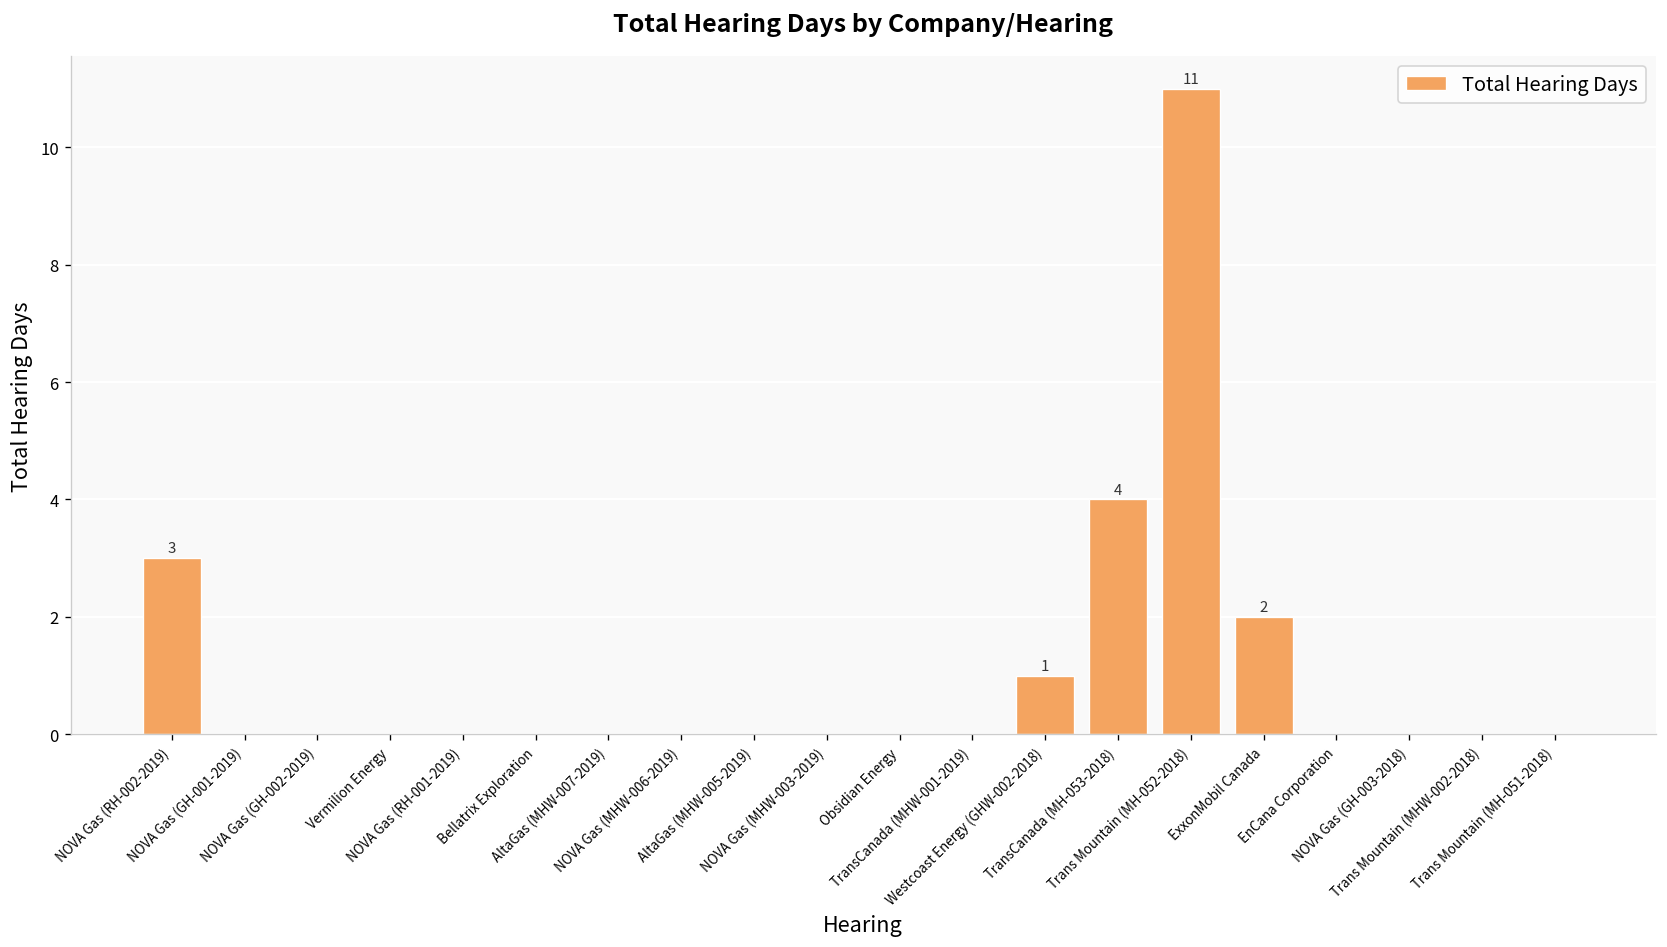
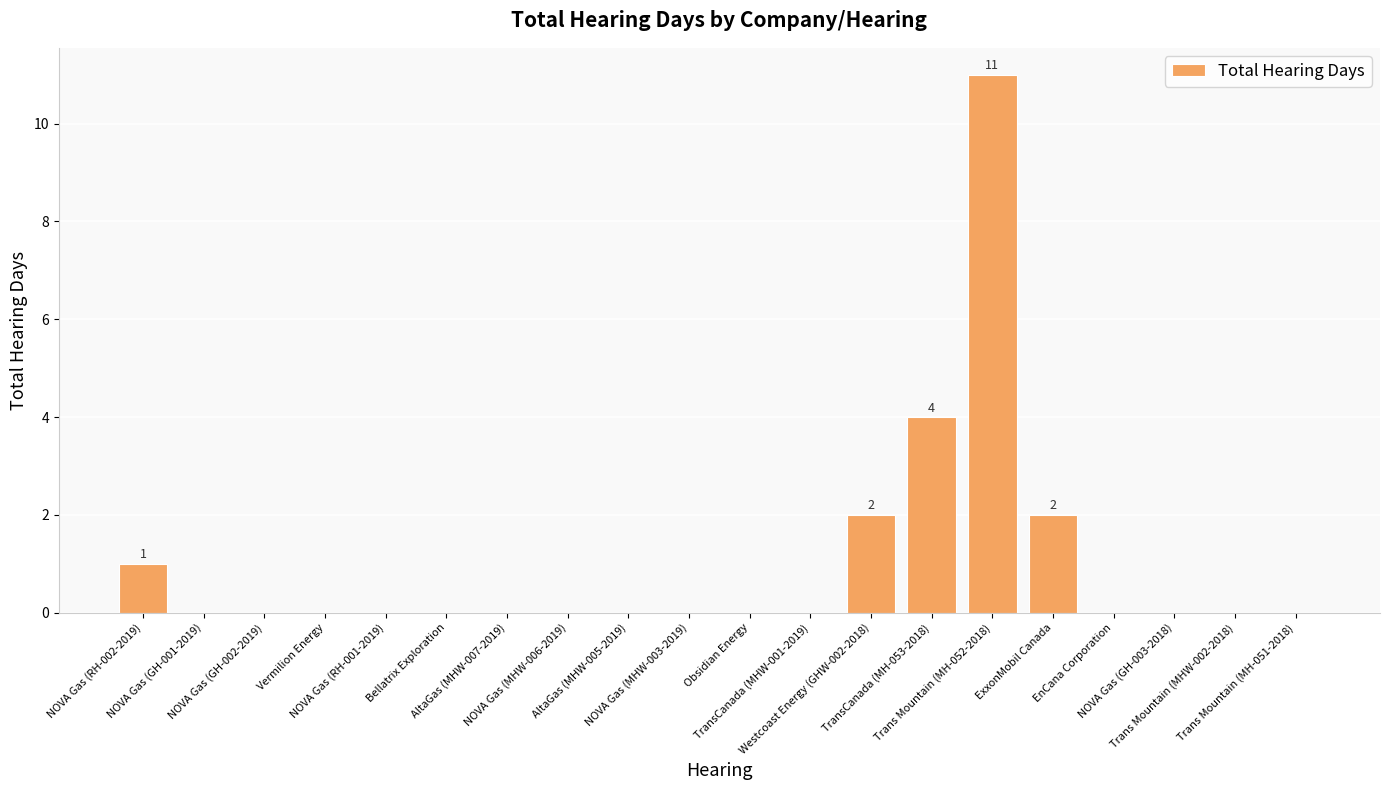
NOVA Gas (RH-002-2019): 3 -> 1
Westcoast Energy (GHW-002-2018): 1 -> 2
